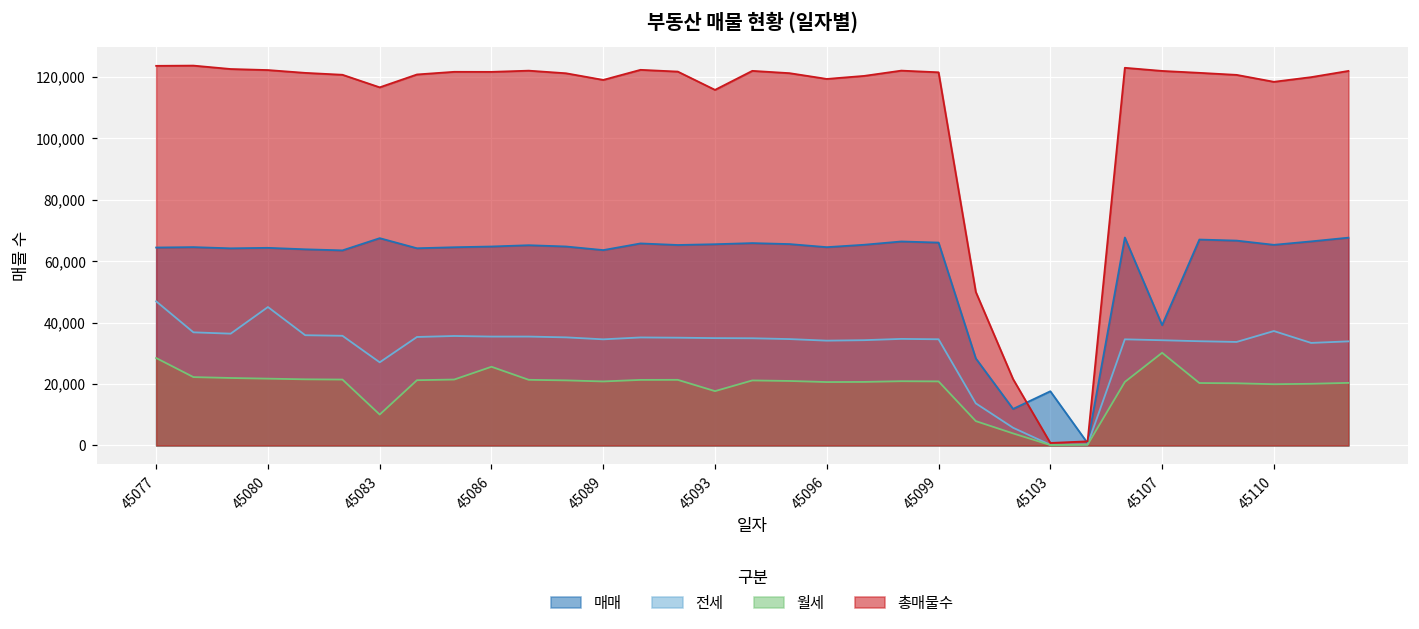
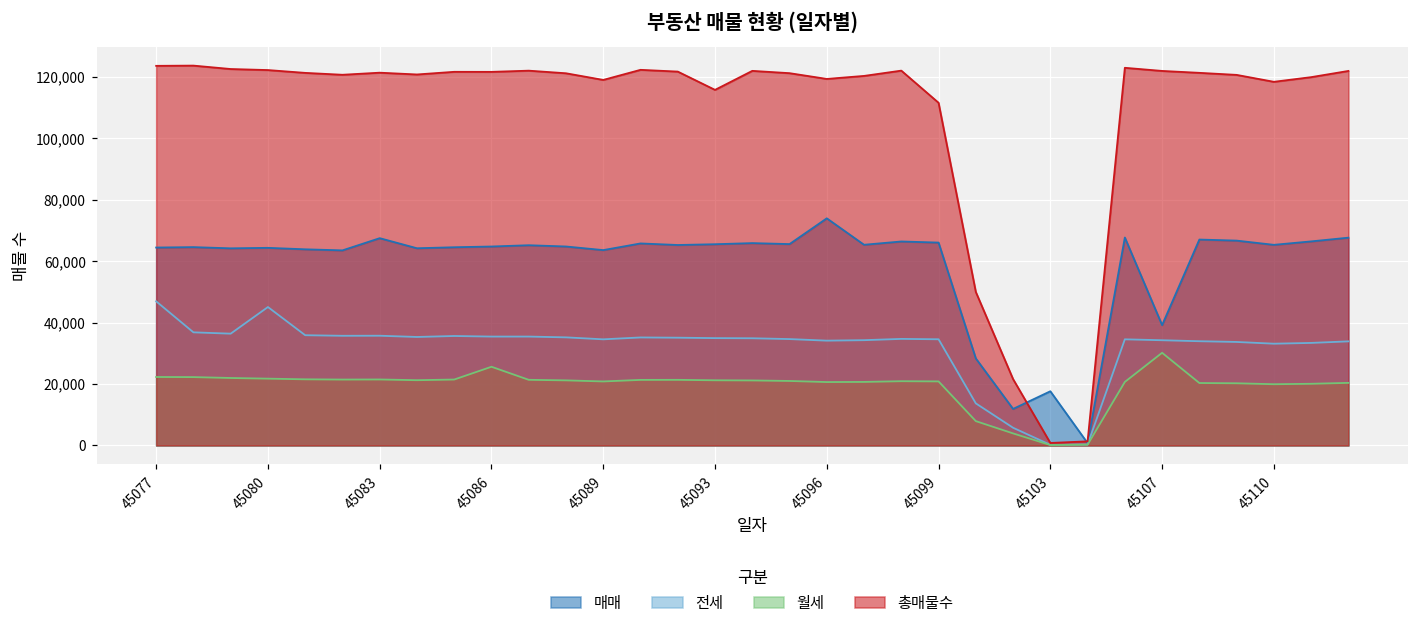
월세, 45077: 28,000 -> 22,000
전세, 45083: 27,000 -> 36,000
월세, 45083: 10,000 -> 21,000
총매물수, 45083: 117,000 -> 121,000
월세, 45093: 18,000 -> 21,000
매매, 45096: 65,000 -> 74,000
총매물수, 45099: 121,000 -> 112,000
전세, 45110: 37,000 -> 33,000
